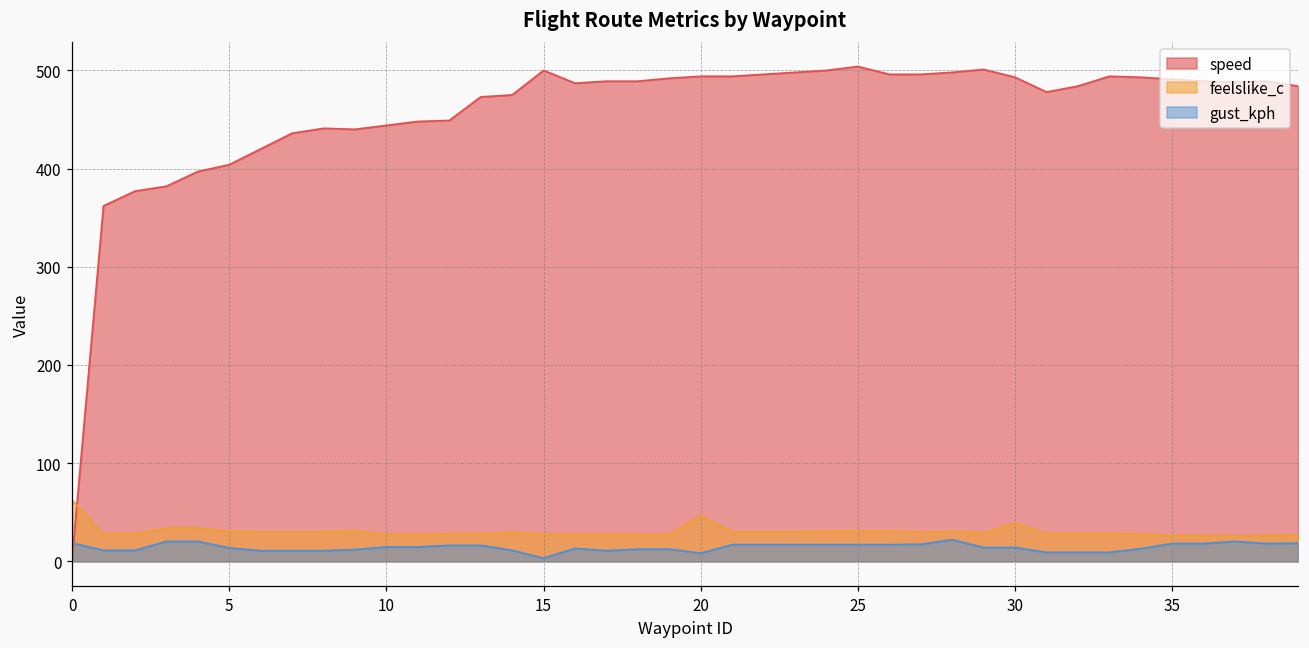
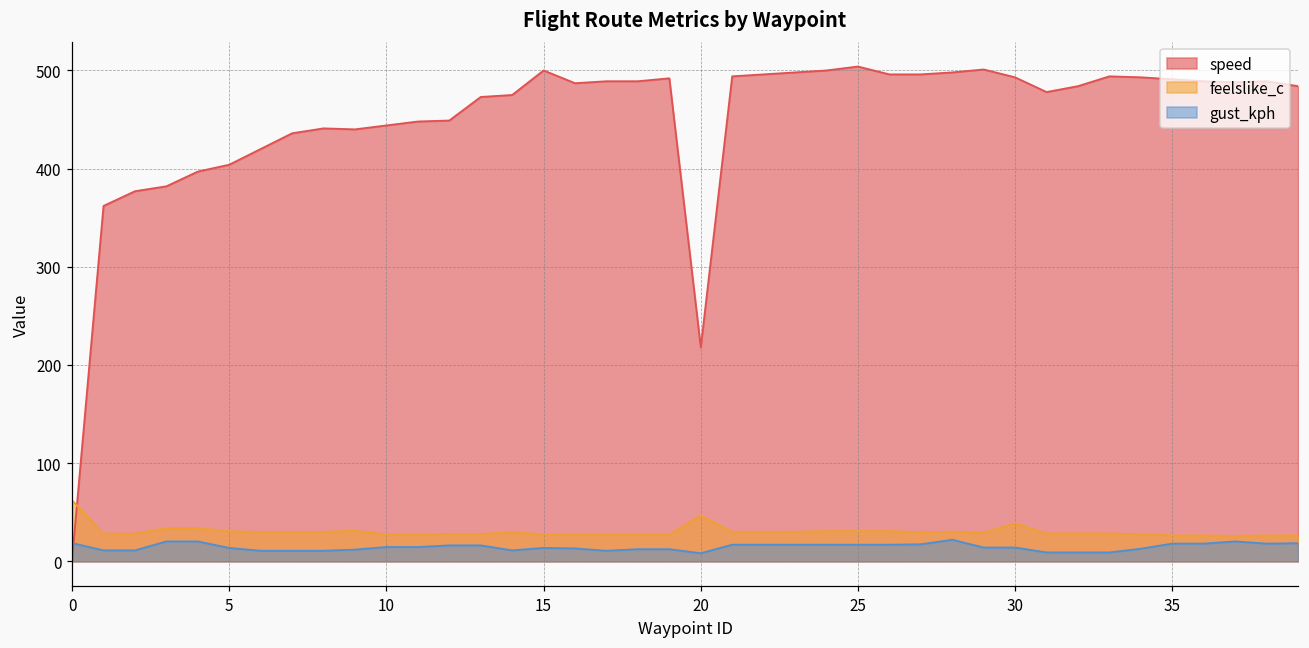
gust_kph, 15: 0 -> 10
speed, 20: 490 -> 220
